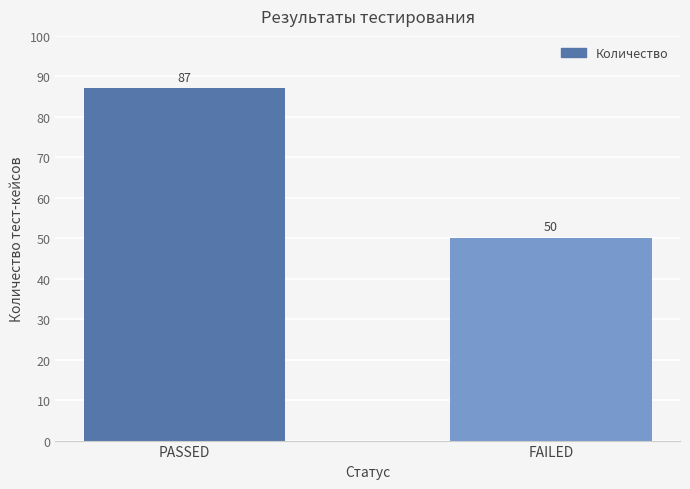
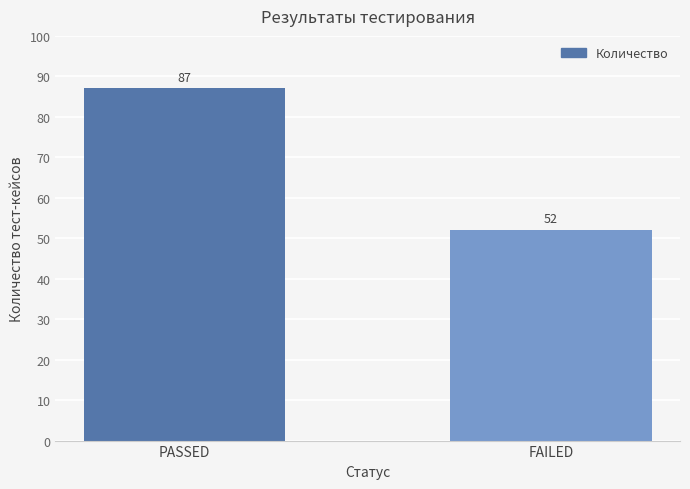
FAILED: 50 -> 52
